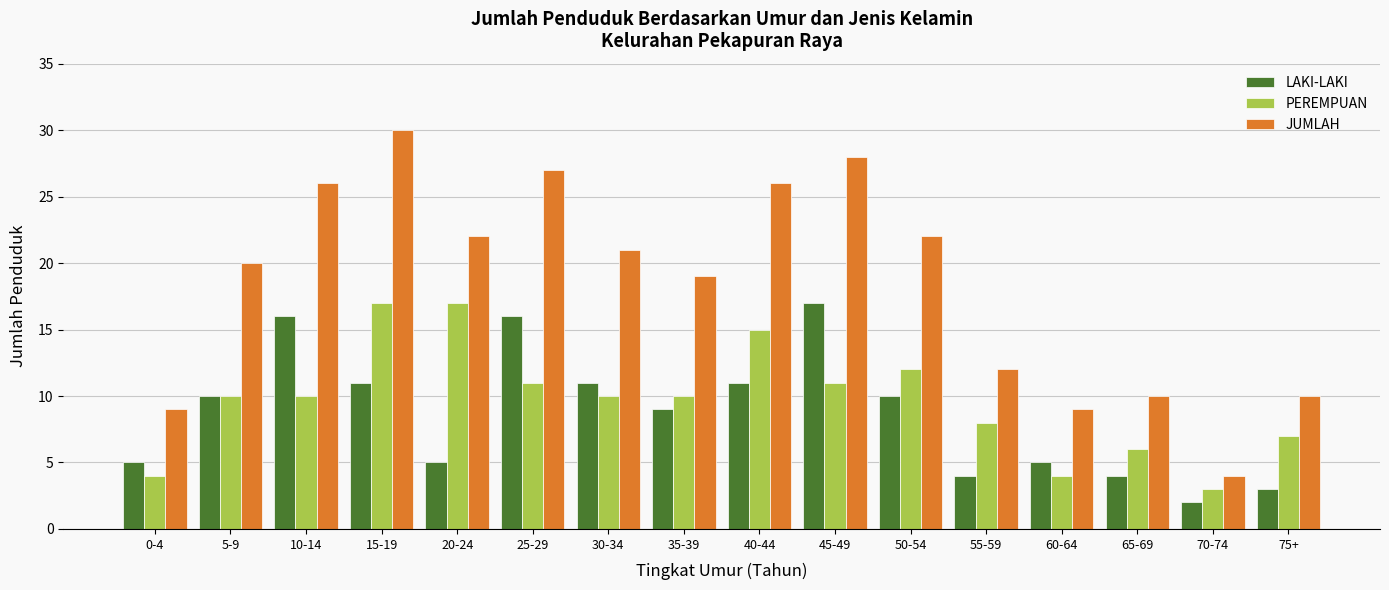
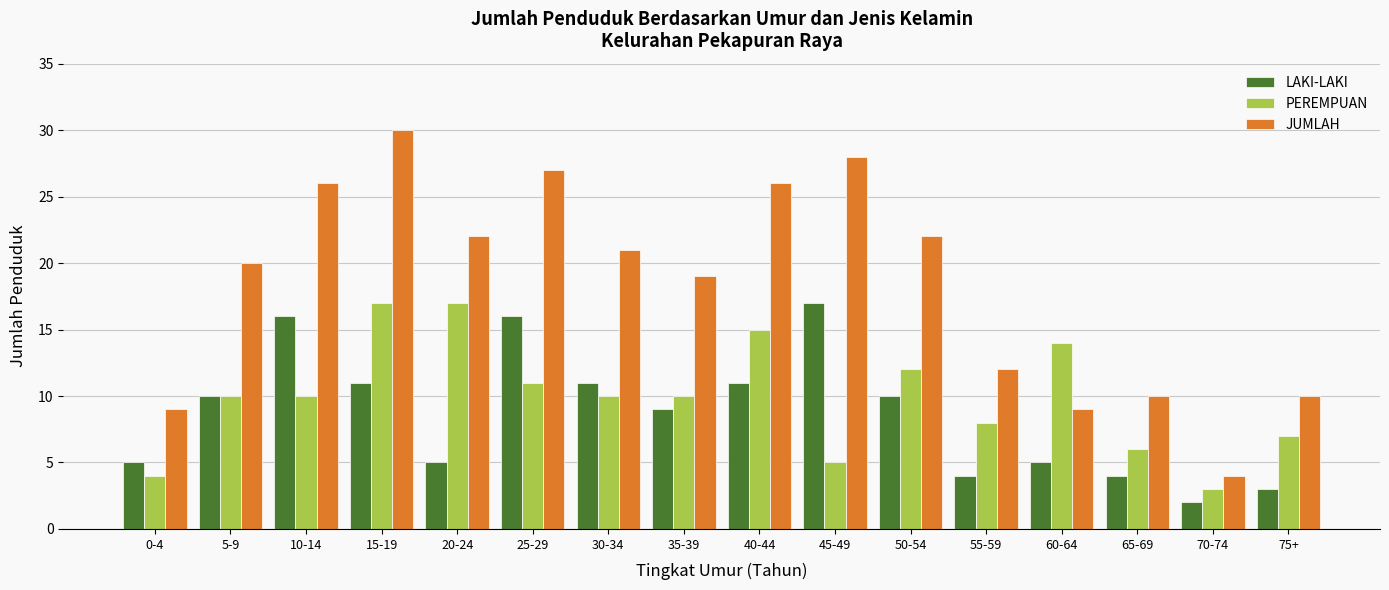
PEREMPUAN, 45-49: 11 -> 5
PEREMPUAN, 60-64: 4 -> 14
